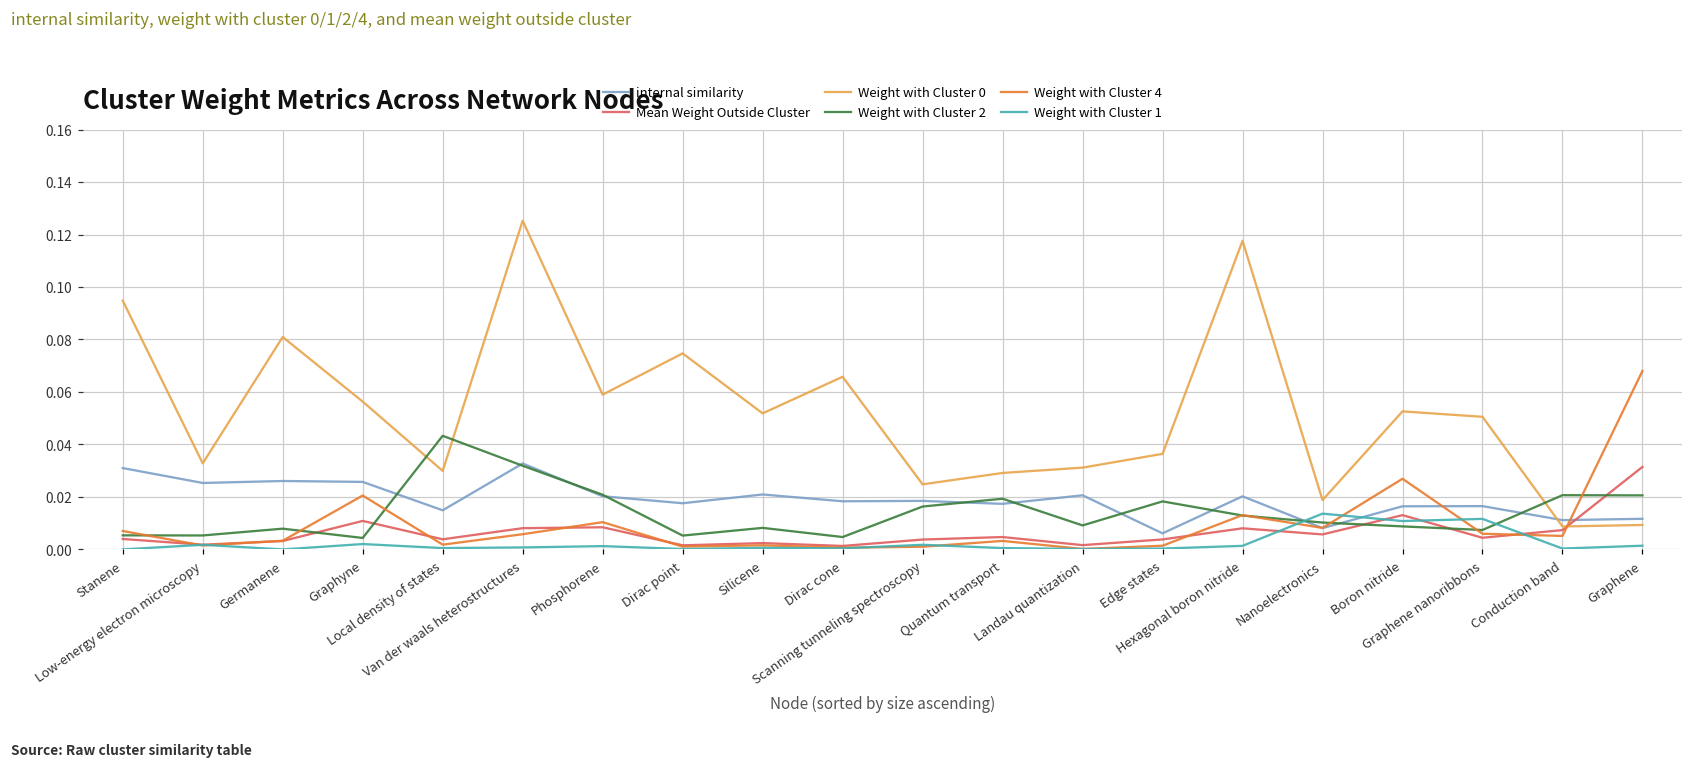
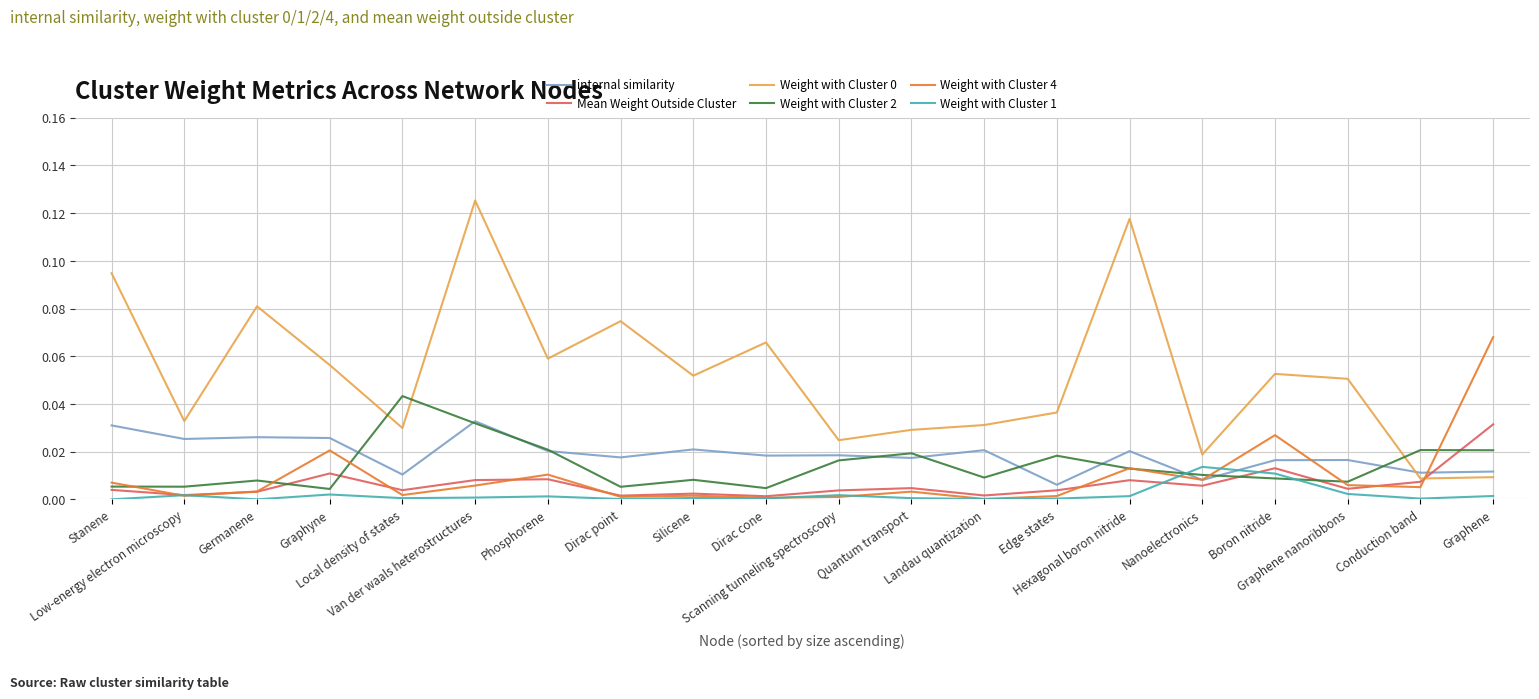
internal similarity, Local density of states: 0.015 -> 0.010
Weight with Cluster 1, Graphene nanoribbons: 0.012 -> 0.002
